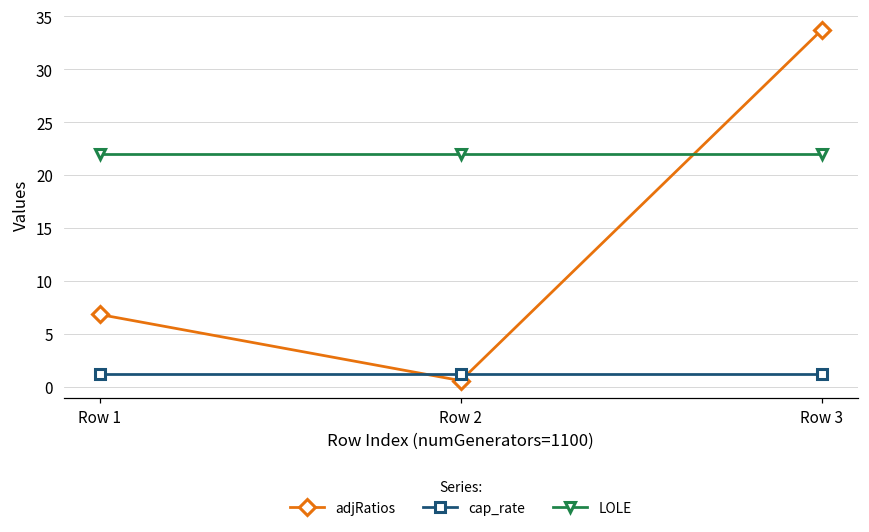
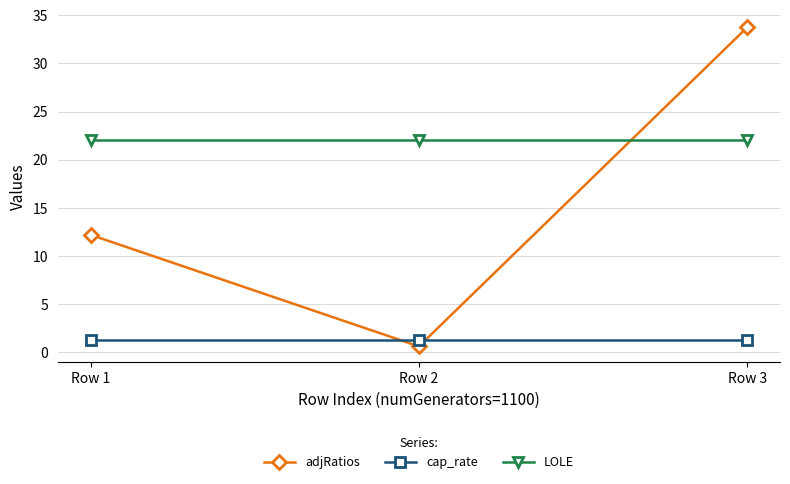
adjRatios, Row 1: 7 -> 12
